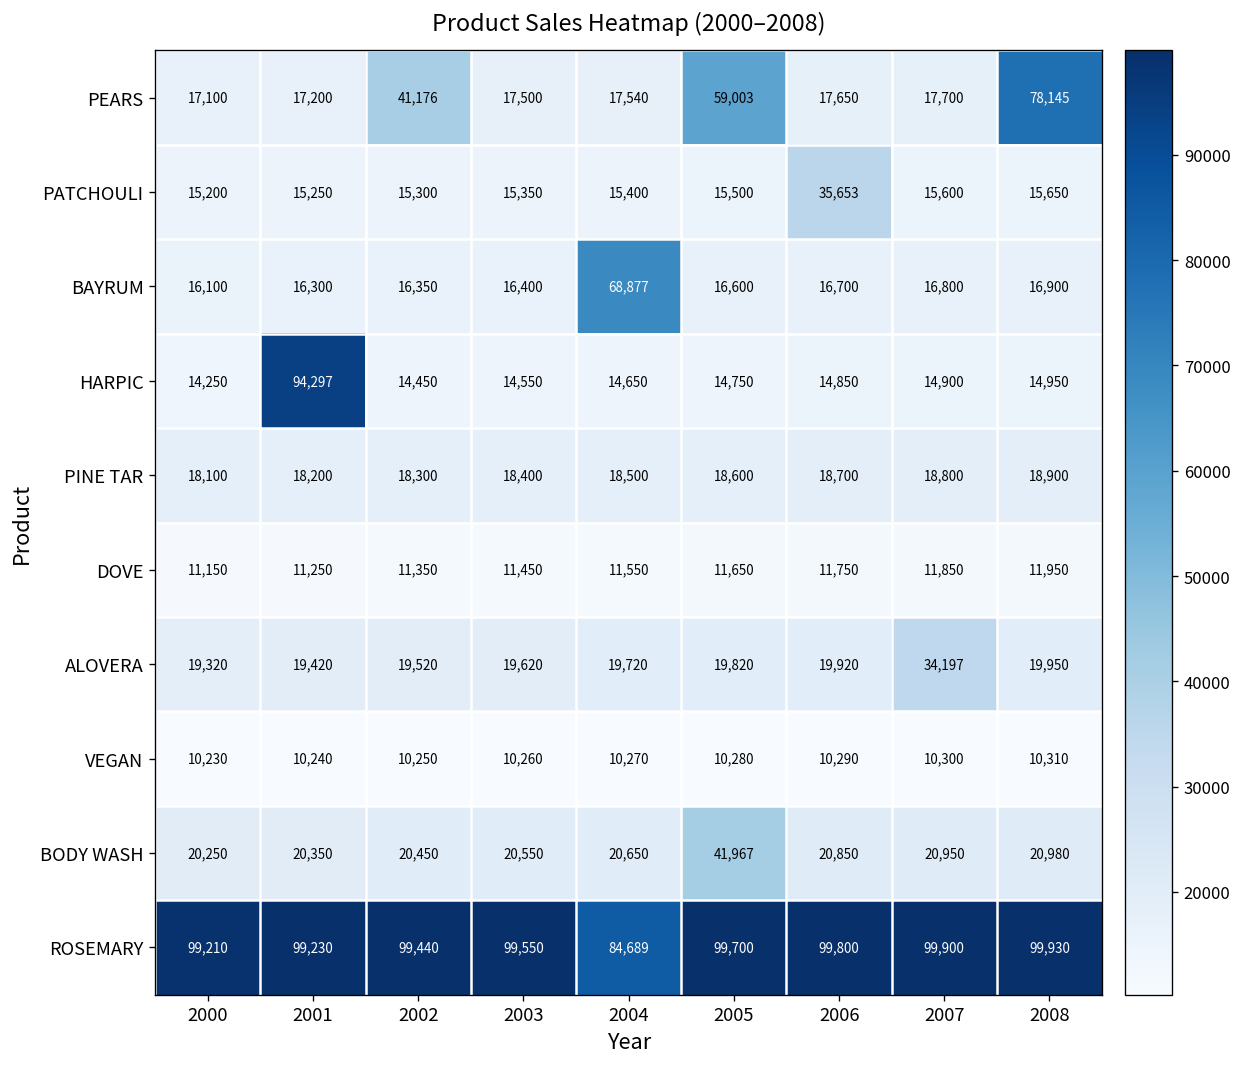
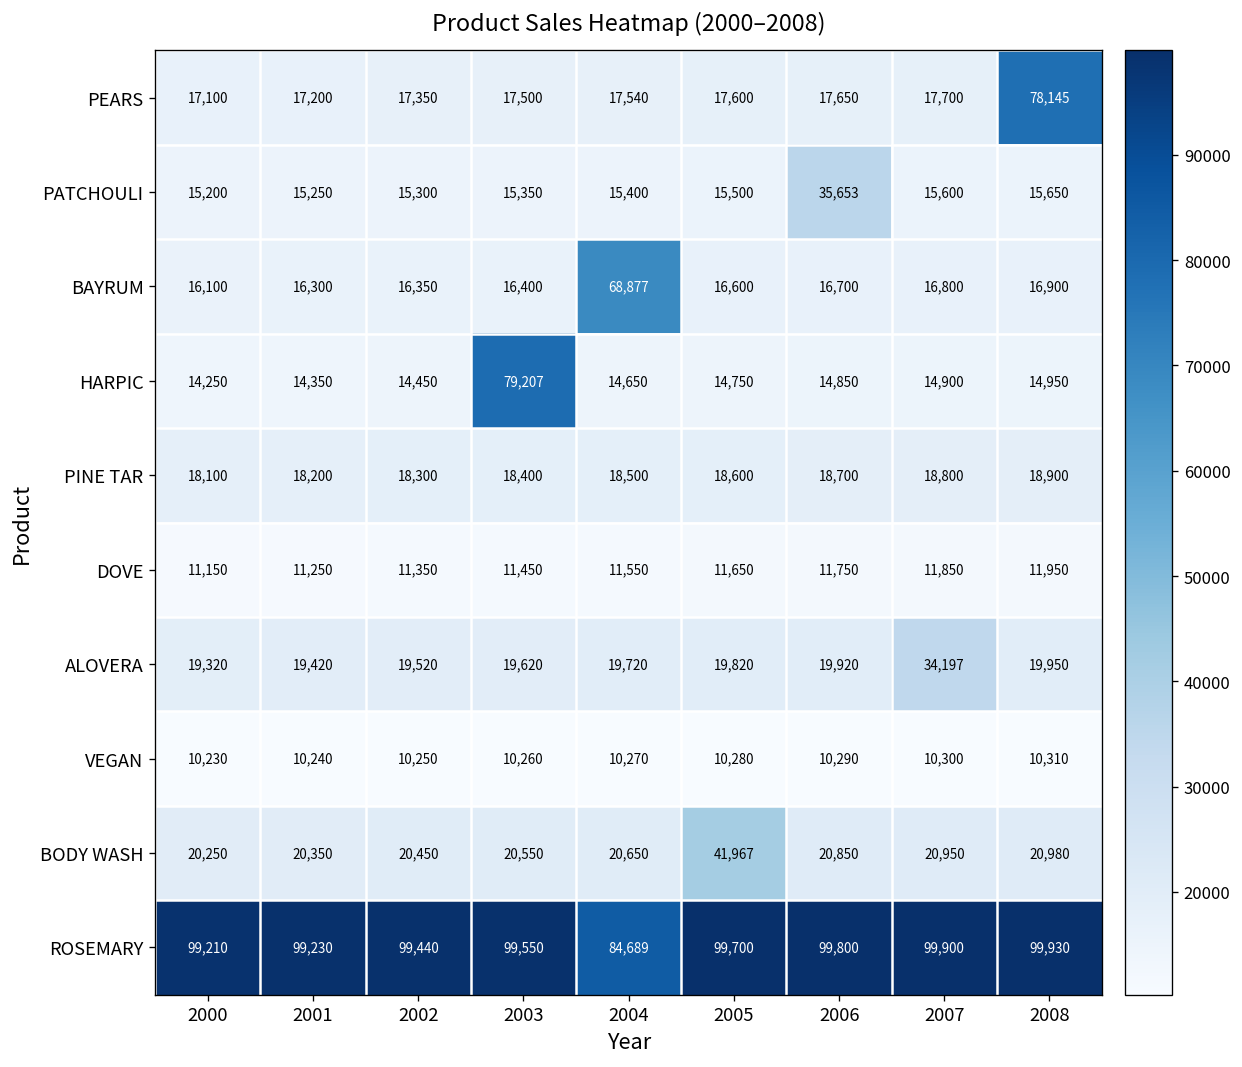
PEARS, 2002: 41,176 -> 17,350
PEARS, 2005: 59,003 -> 17,600
HARPIC, 2001: 94,297 -> 14,350
HARPIC, 2003: 14,550 -> 79,207
